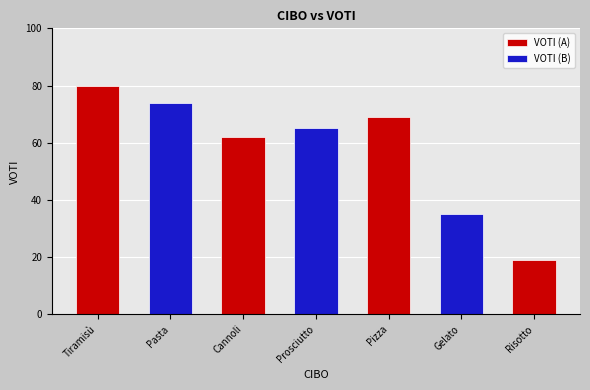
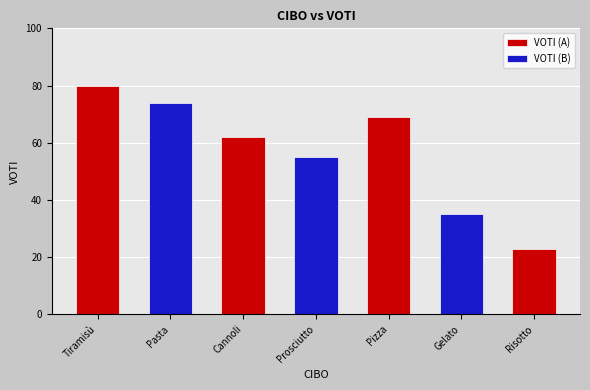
Prosciutto: 65 -> 55
Risotto: 19 -> 23
